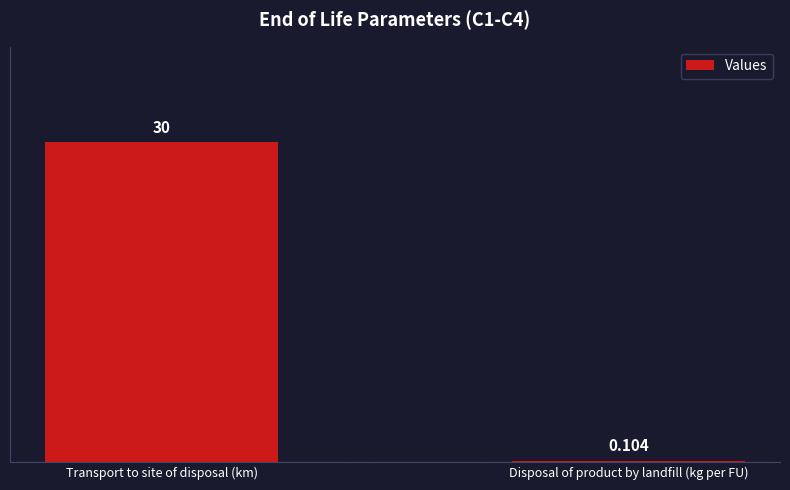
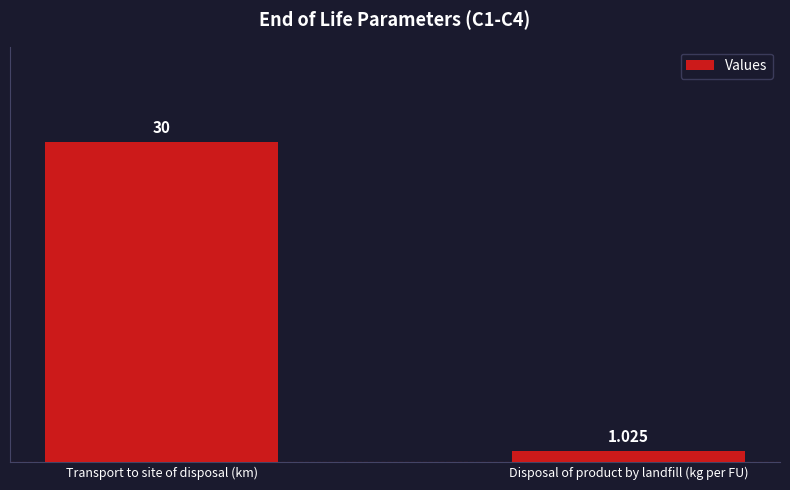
Disposal of product by landfill (kg per FU): 0.104 -> 1.025
